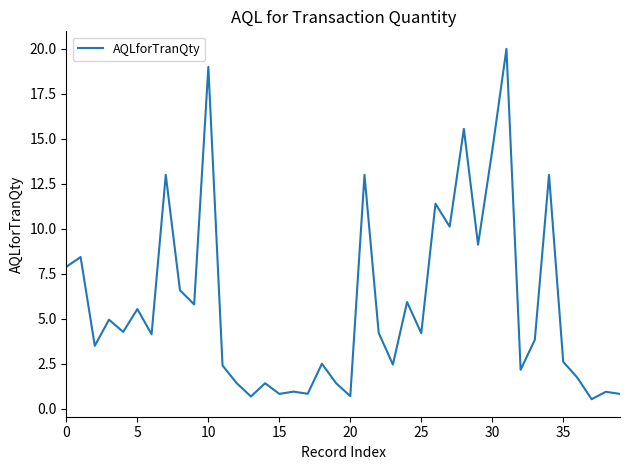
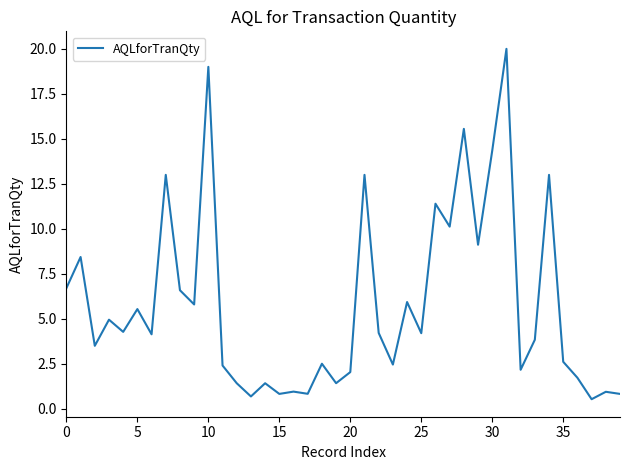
0: 7.9 -> 6.7
20: 0.7 -> 2.0
